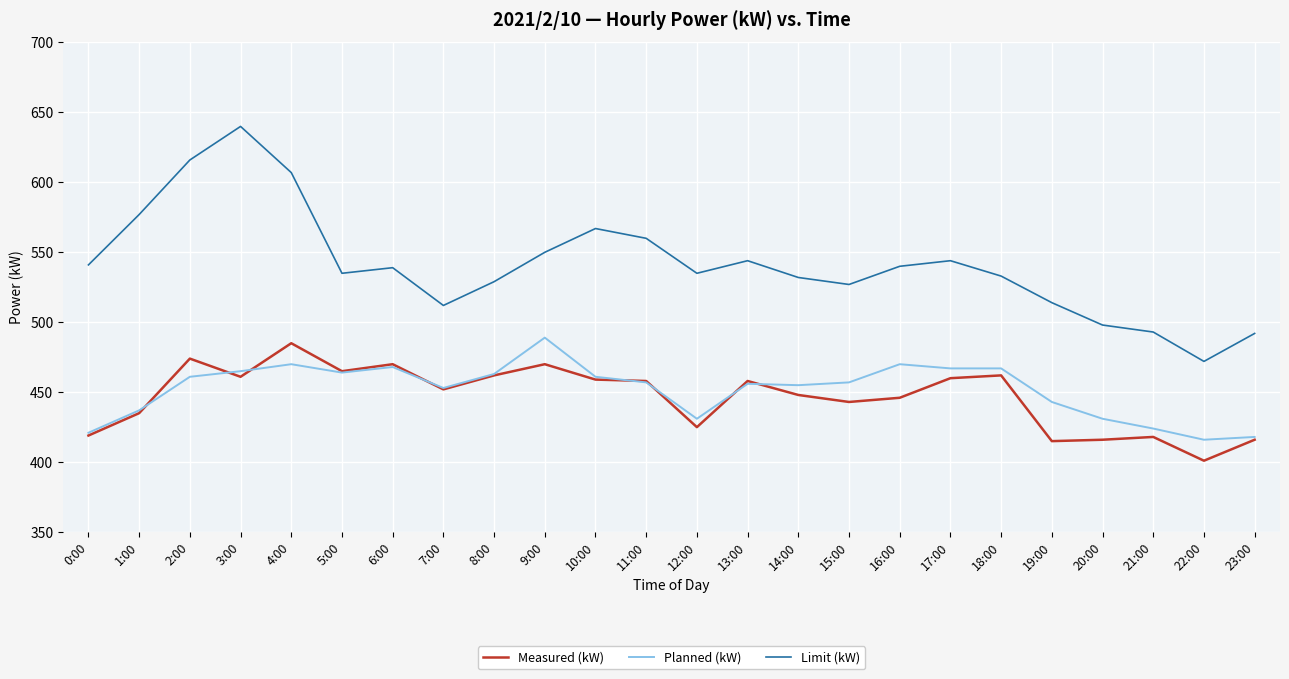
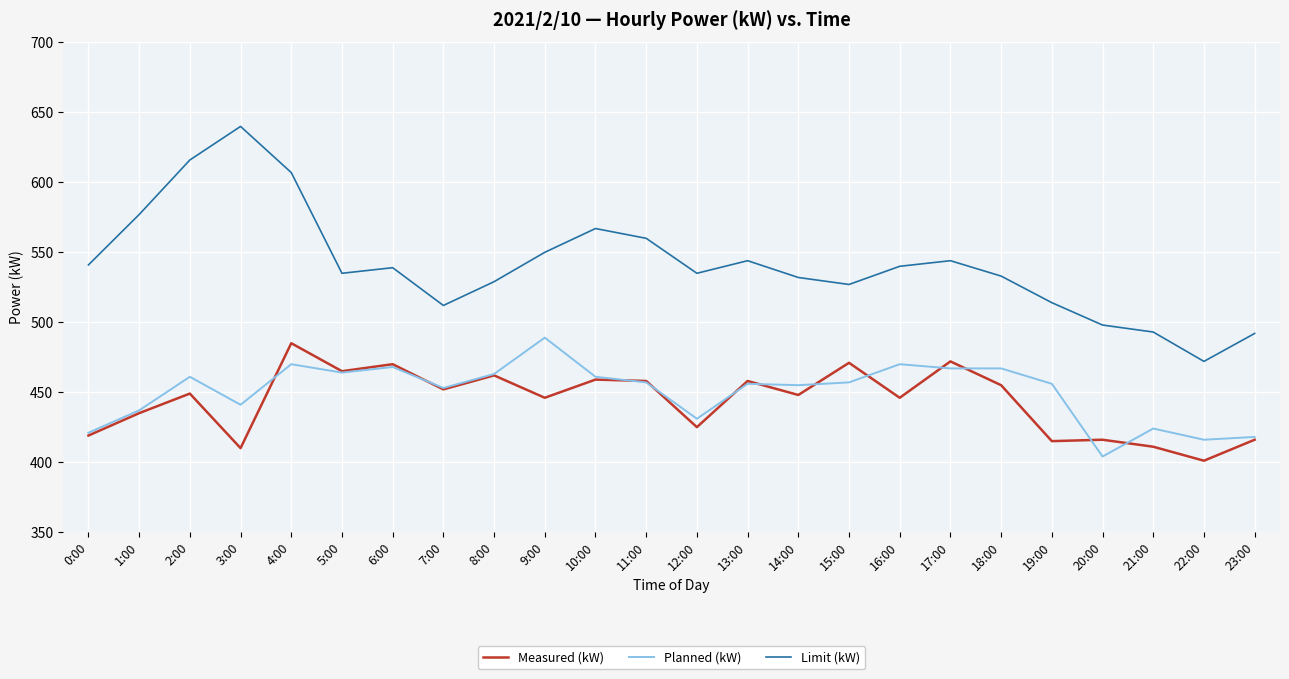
Measured (kW), 2:00: 474 -> 449
Measured (kW), 3:00: 461 -> 410
Planned (kW), 3:00: 465 -> 441
Measured (kW), 9:00: 470 -> 446
Measured (kW), 15:00: 443 -> 471
Measured (kW), 17:00: 460 -> 472
Measured (kW), 18:00: 462 -> 455
Planned (kW), 19:00: 443 -> 456
Planned (kW), 20:00: 431 -> 404
Measured (kW), 21:00: 418 -> 411
